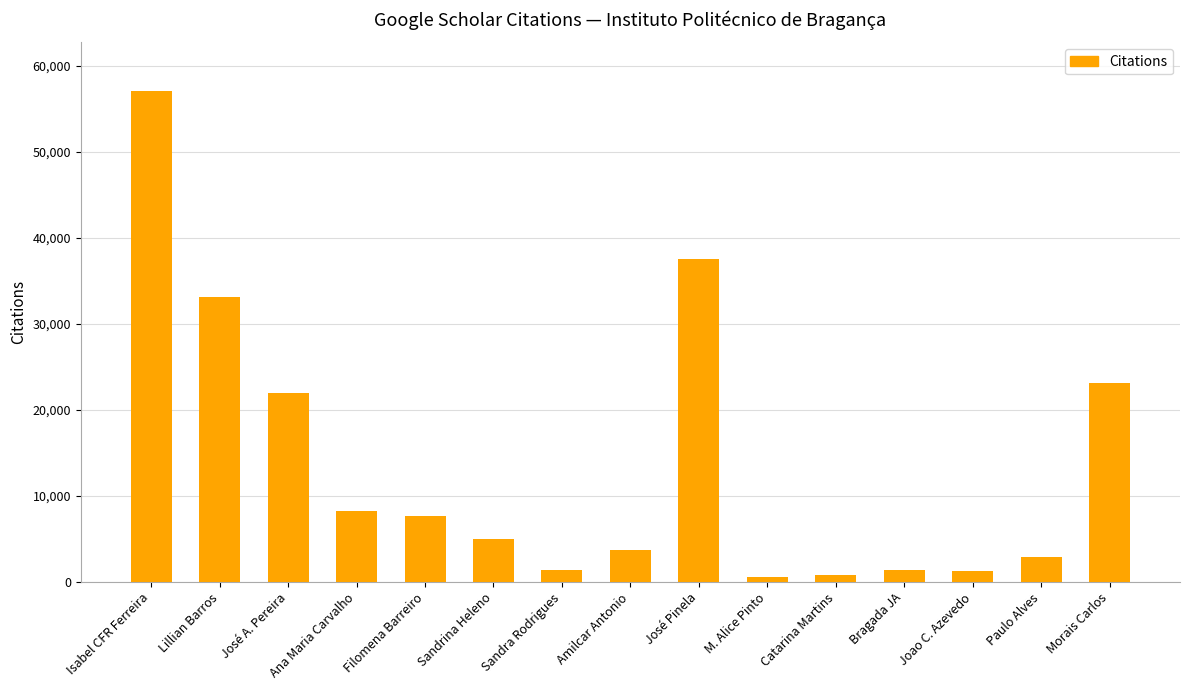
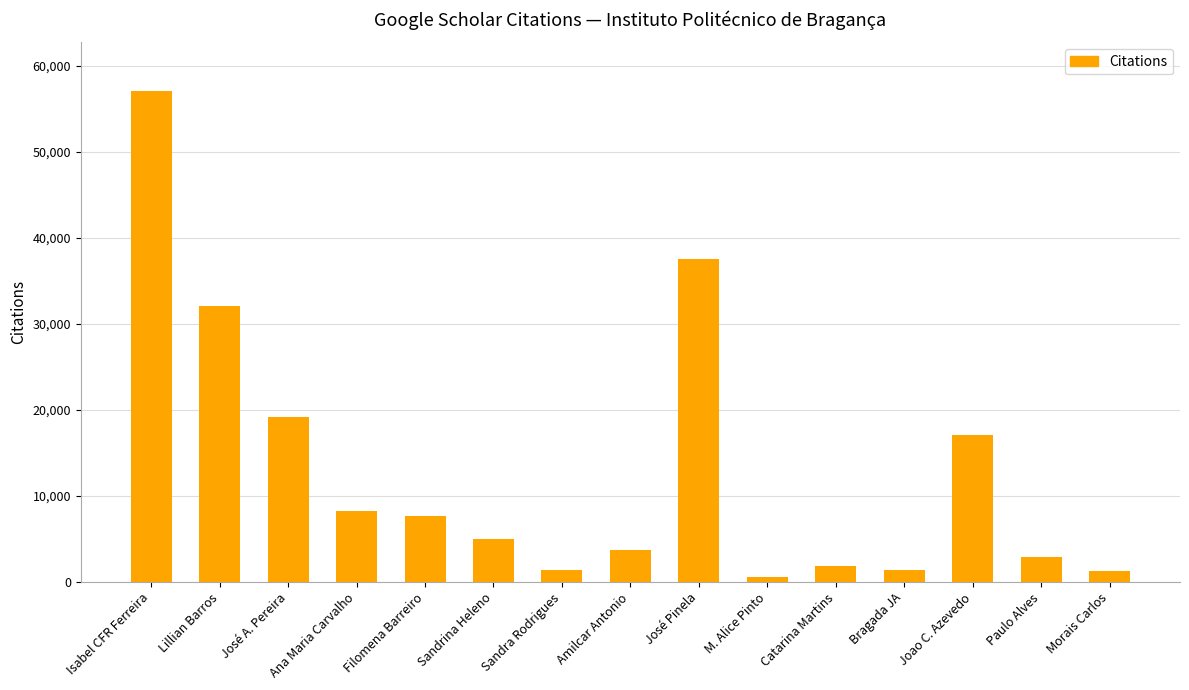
Lillian Barros: 33,000 -> 32,000
José A. Pereira: 22,000 -> 19,000
Catarina Martins: 1,000 -> 2,000
Joao C. Azevedo: 1,000 -> 17,000
Morais Carlos: 23,000 -> 1,000
